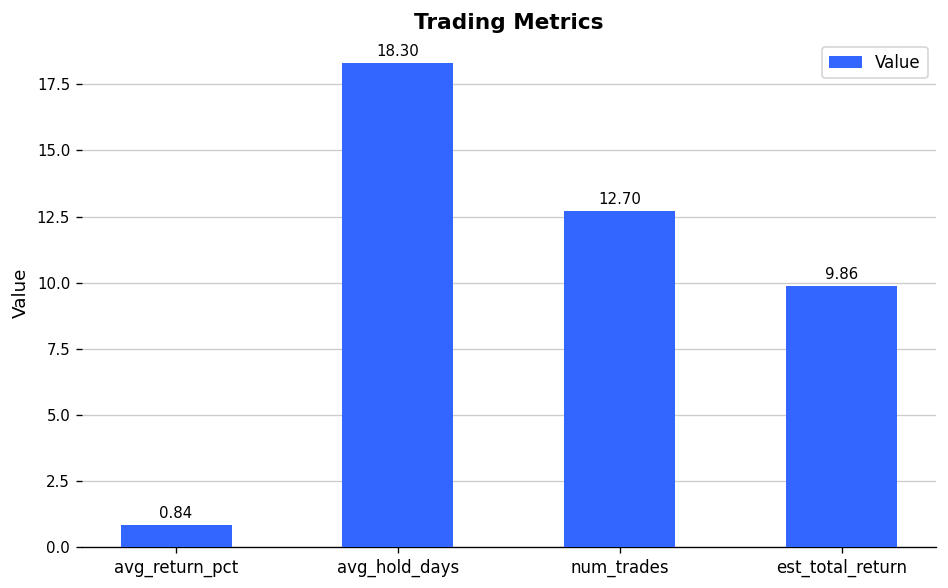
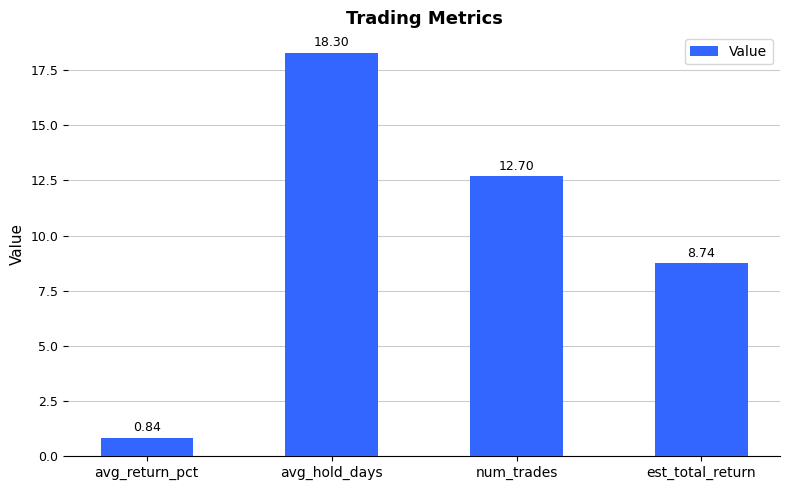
est_total_return: 9.86 -> 8.74
